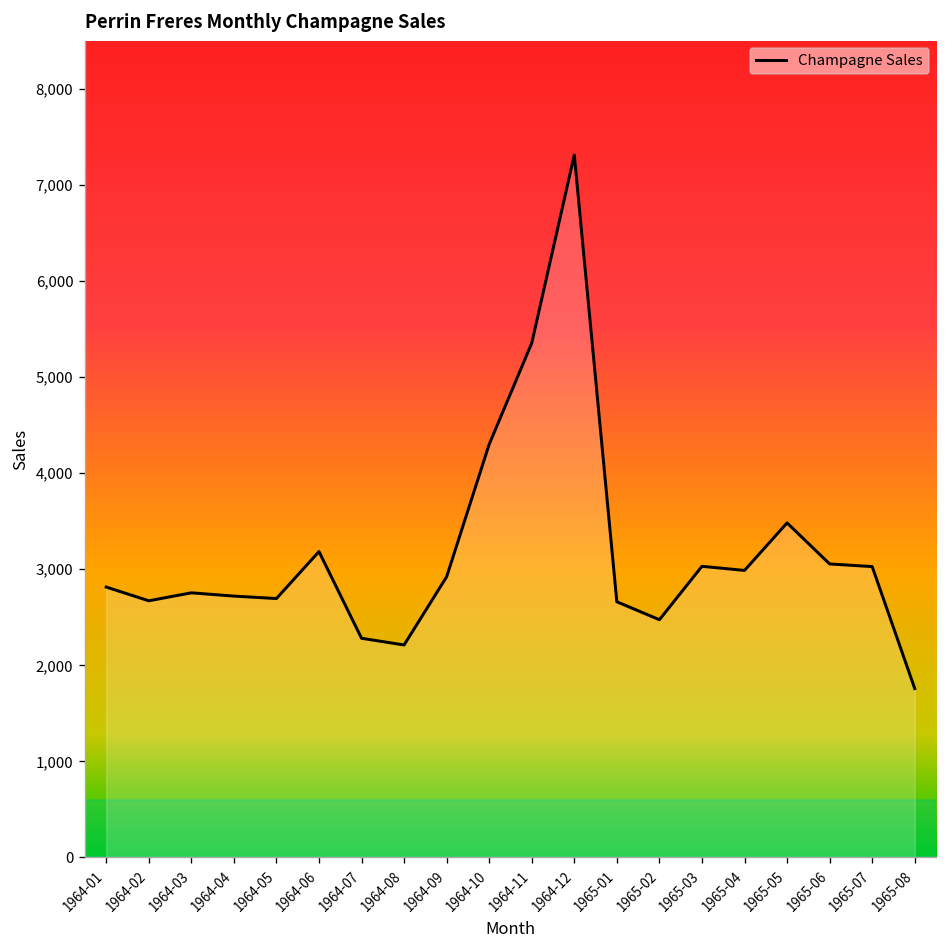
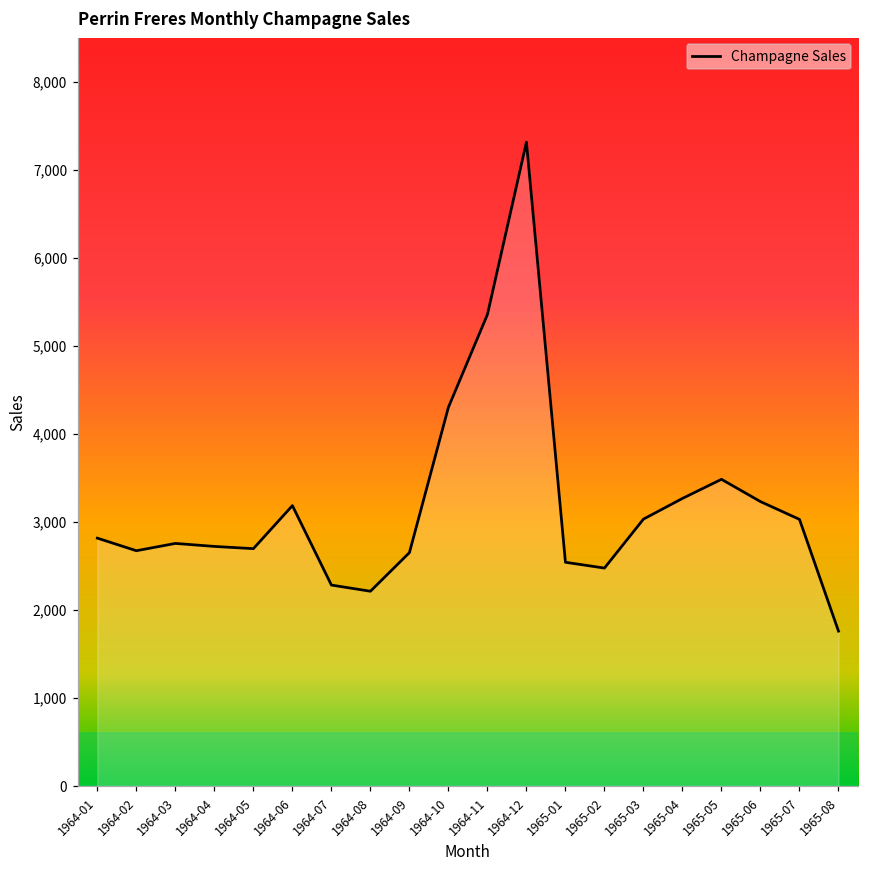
1964-09: 2,900 -> 2,700
1965-01: 2,700 -> 2,500
1965-04: 3,000 -> 3,300
1965-06: 3,100 -> 3,200
